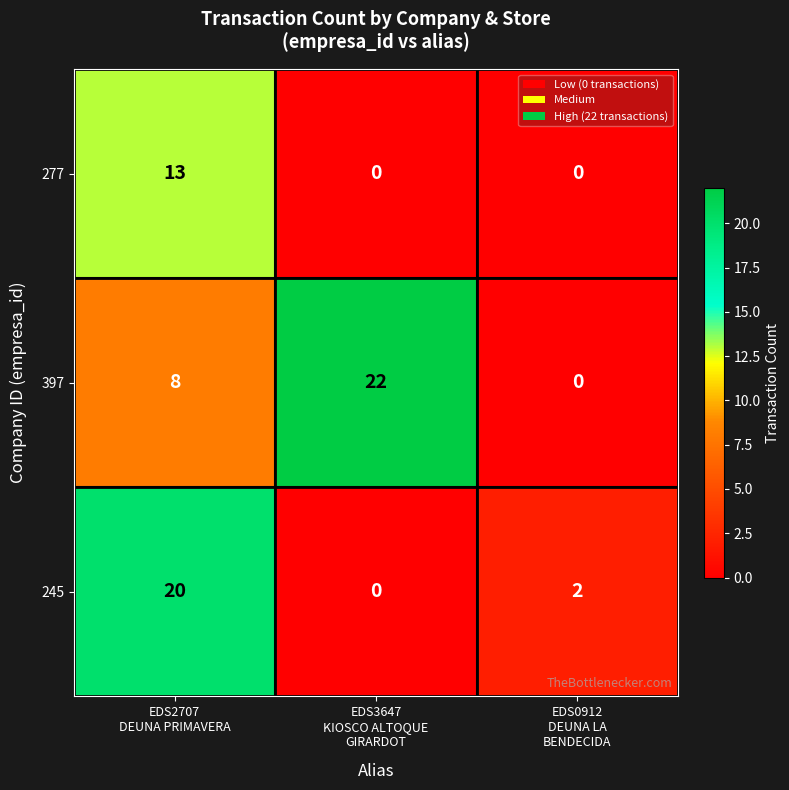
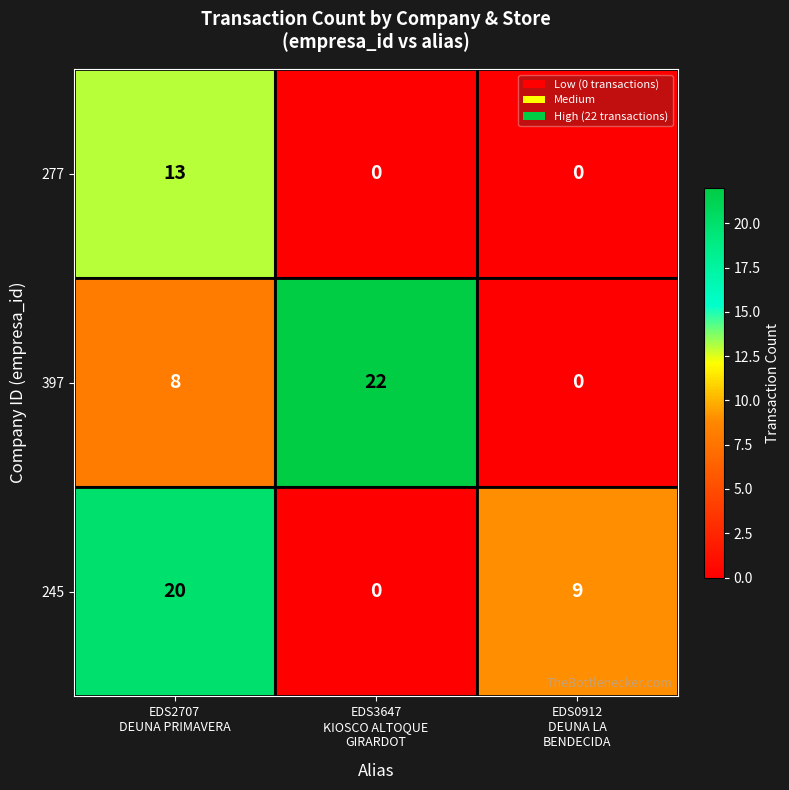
245, EDS0912 DEUNA LA BENDECIDA: 2 -> 9
